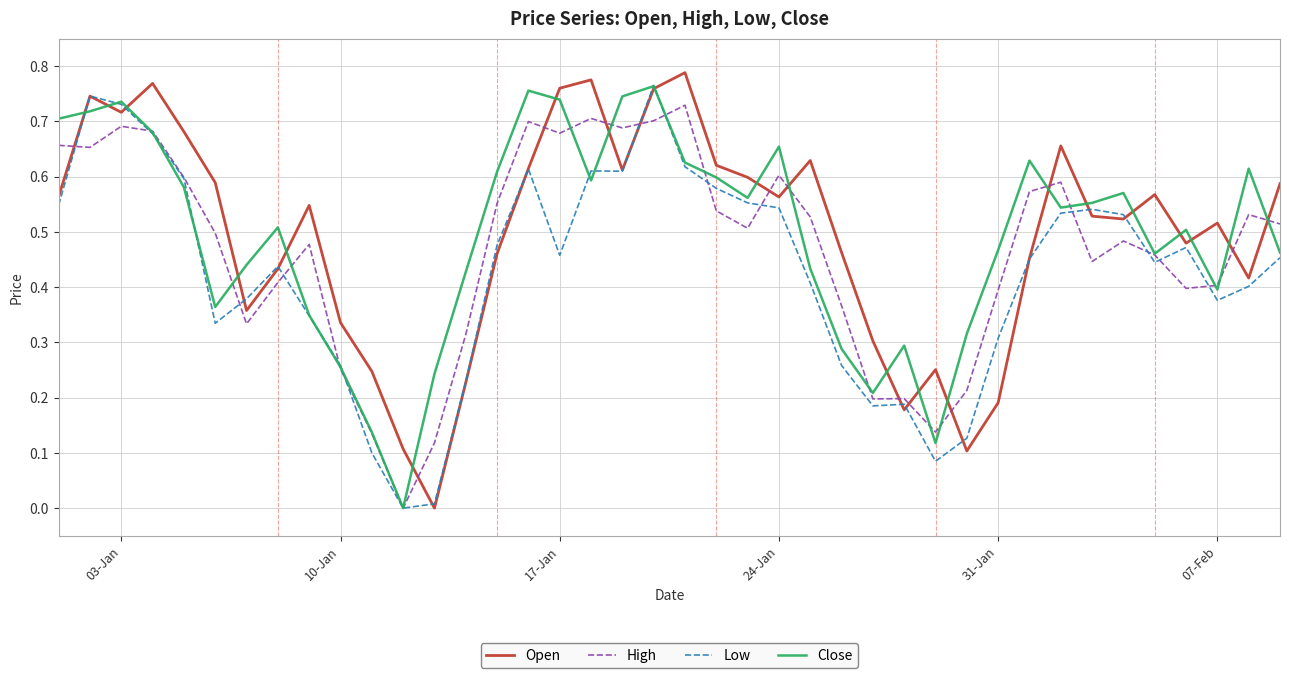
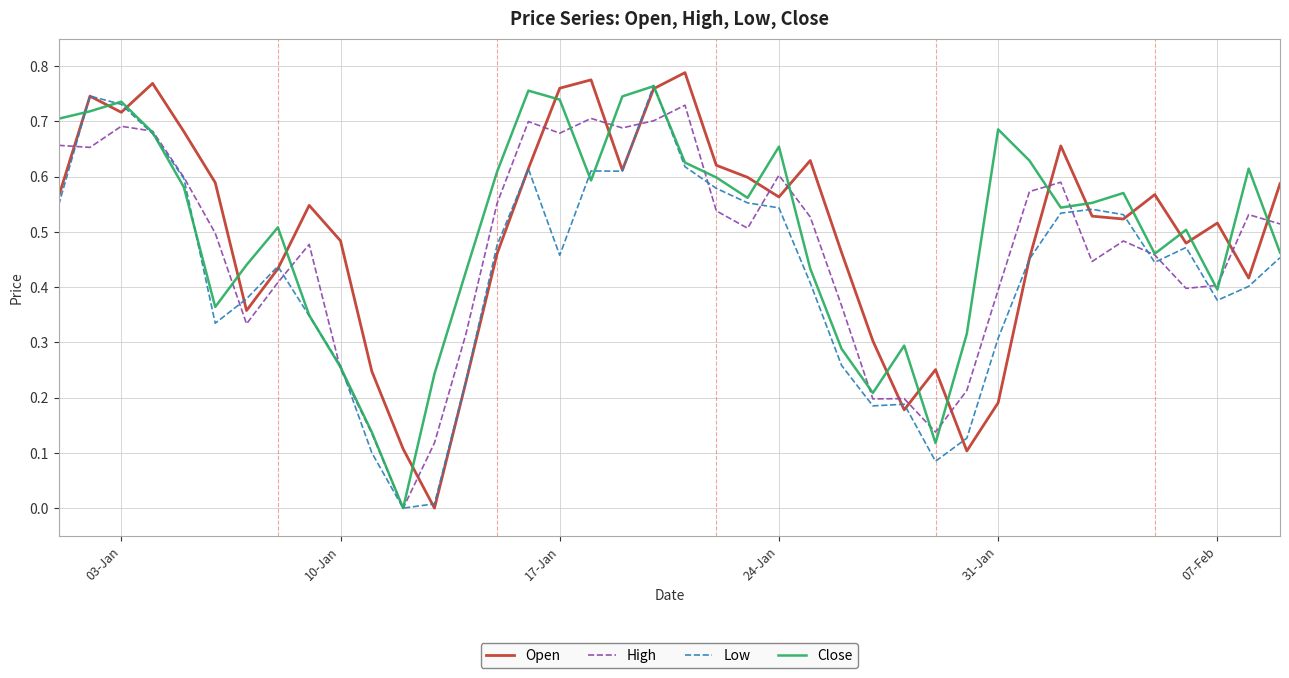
Open, 10-Jan: 0.34 -> 0.48
Close, 31-Jan: 0.47 -> 0.69
